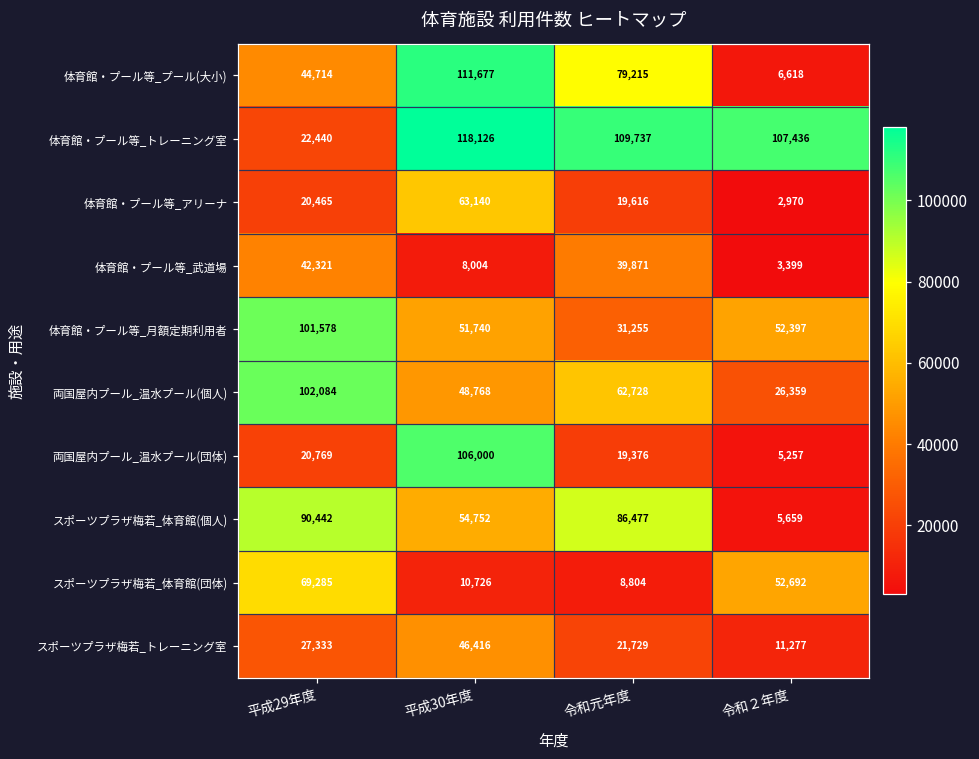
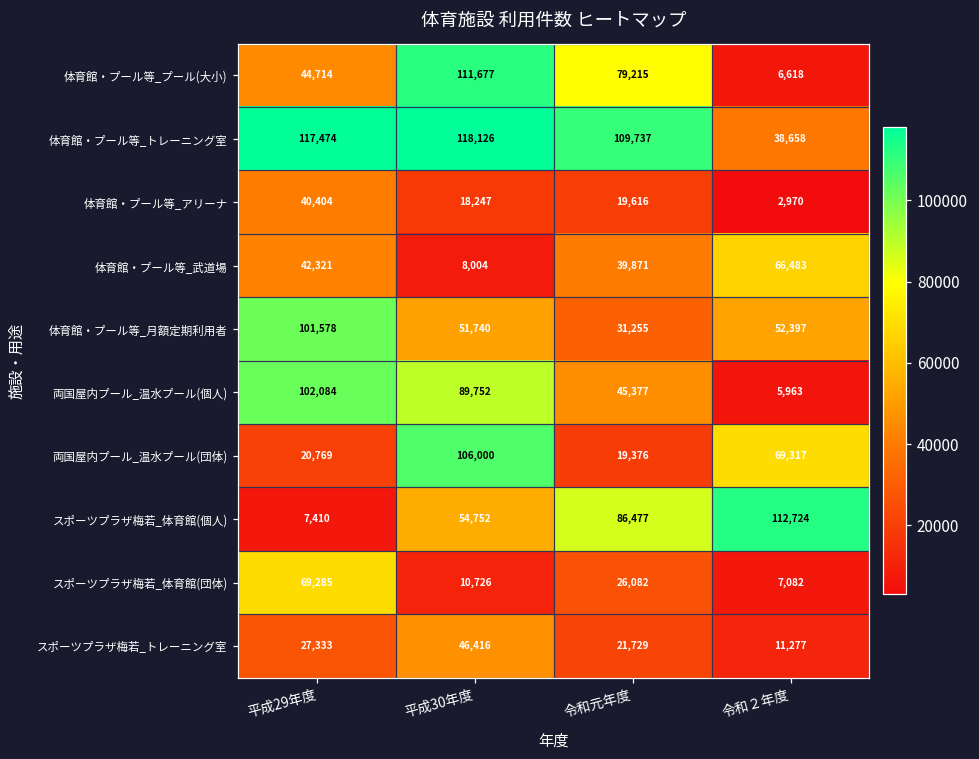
体育館・プール等_トレーニング室, 平成29年度: 22,440 -> 117,474
体育館・プール等_トレーニング室, 令和２年度: 107,436 -> 38,658
体育館・プール等_アリーナ, 平成29年度: 20,465 -> 40,404
体育館・プール等_アリーナ, 平成30年度: 63,140 -> 18,247
体育館・プール等_武道場, 令和２年度: 3,399 -> 66,483
両国屋内プール_温水プール(個人), 平成30年度: 48,768 -> 89,752
両国屋内プール_温水プール(個人), 令和元年度: 62,728 -> 45,377
両国屋内プール_温水プール(個人), 令和２年度: 26,359 -> 5,963
両国屋内プール_温水プール(団体), 令和２年度: 5,257 -> 69,317
スポーツプラザ梅若_体育館(個人), 平成29年度: 90,442 -> 7,410
スポーツプラザ梅若_体育館(個人), 令和２年度: 5,659 -> 112,724
スポーツプラザ梅若_体育館(団体), 令和元年度: 8,804 -> 26,082
スポーツプラザ梅若_体育館(団体), 令和２年度: 52,692 -> 7,082
